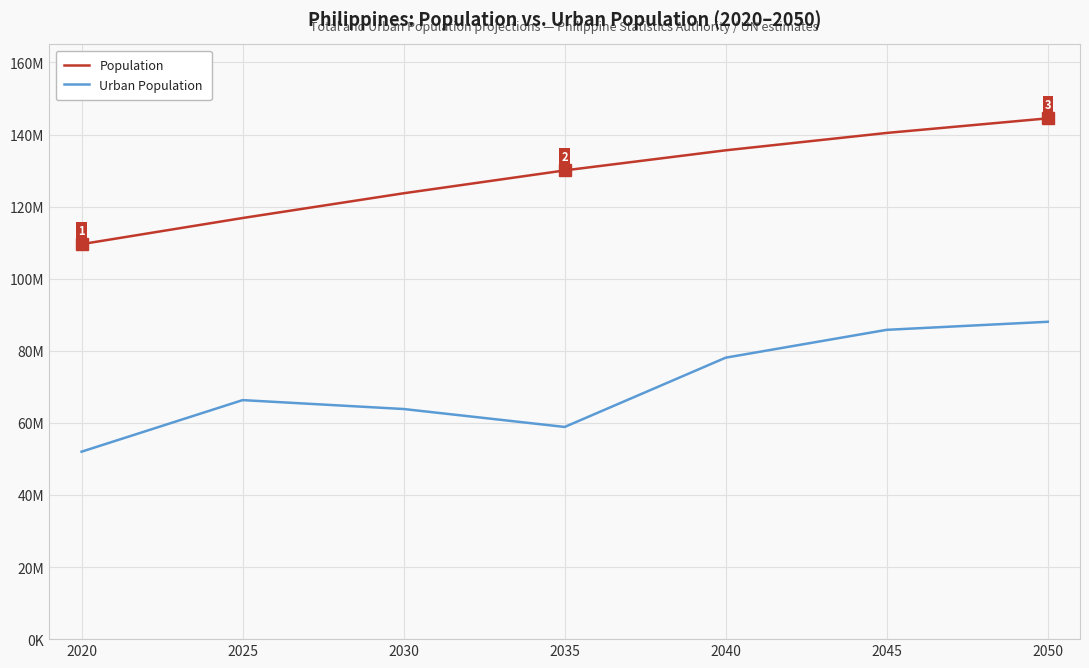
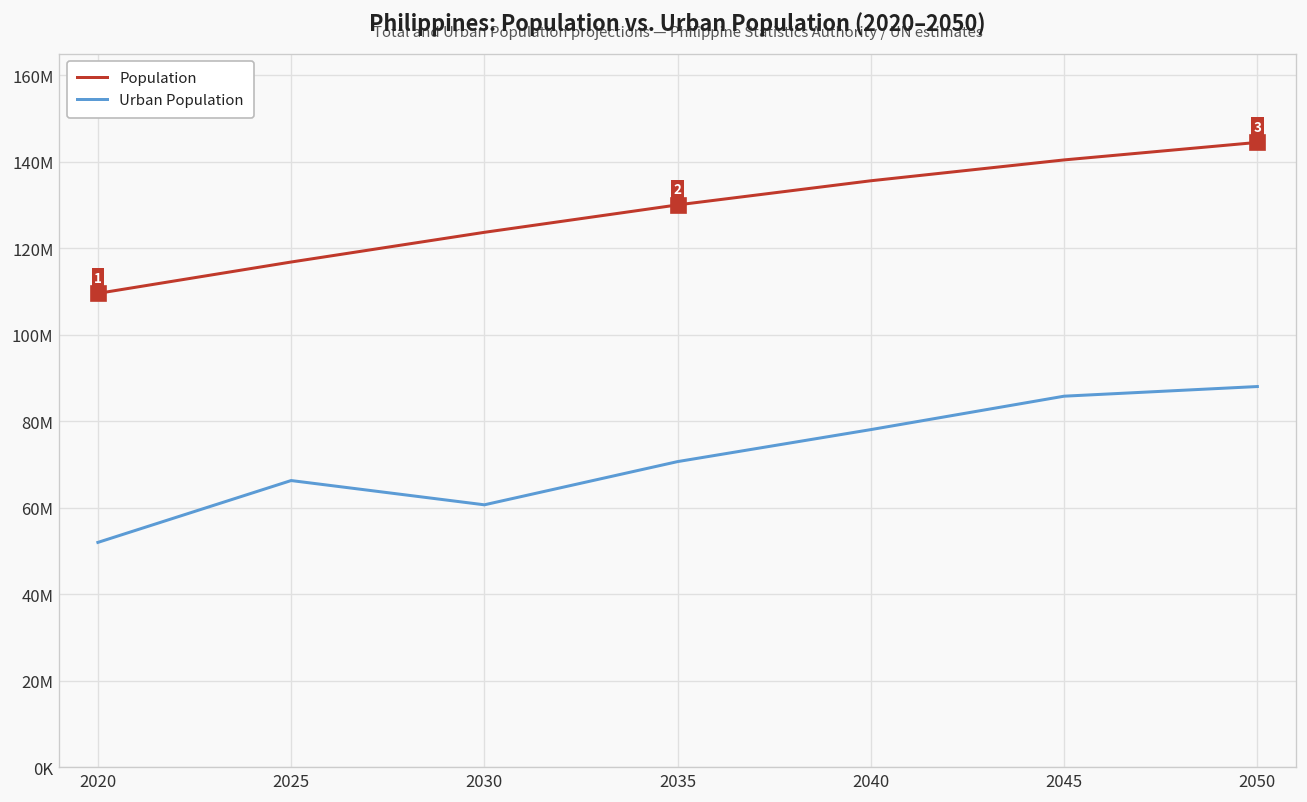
Urban Population, 2030: 64000000 -> 61000000
Urban Population, 2035: 59000000 -> 71000000
